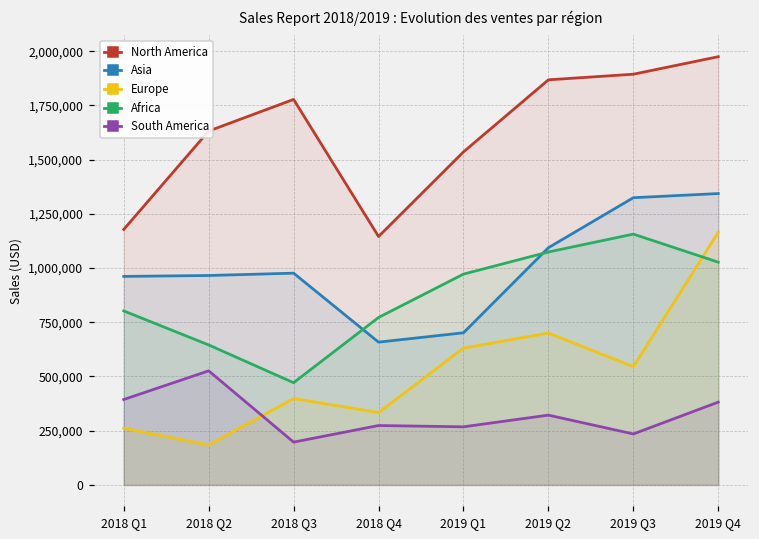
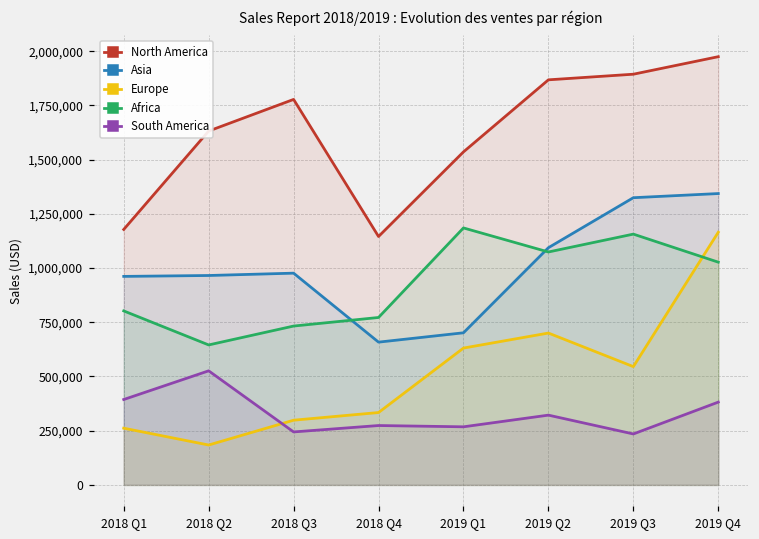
Europe, 2018 Q3: 400,000 -> 300,000
Africa, 2018 Q3: 470,000 -> 730,000
South America, 2018 Q3: 200,000 -> 240,000
Africa, 2019 Q1: 970,000 -> 1,190,000
